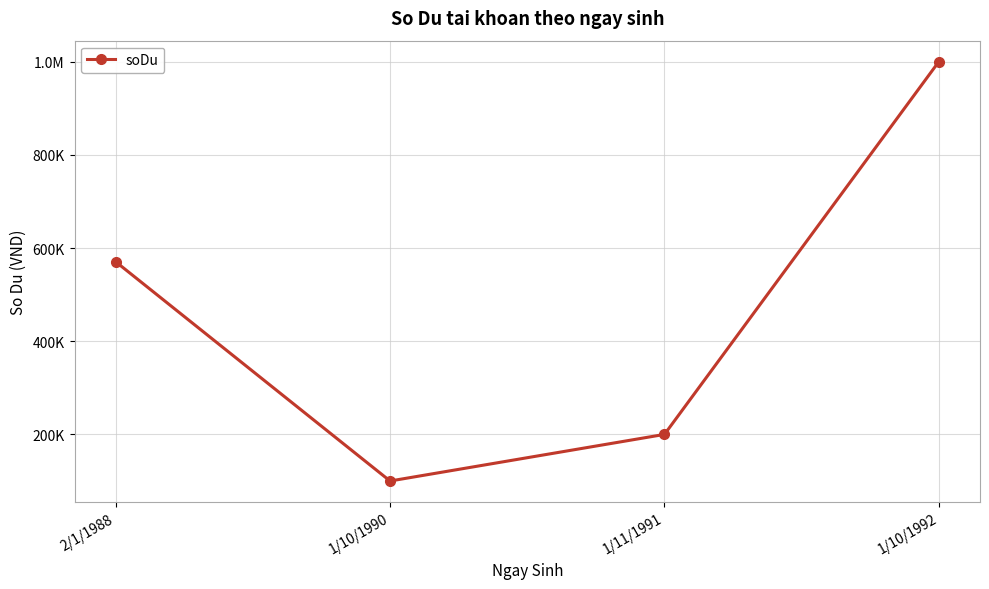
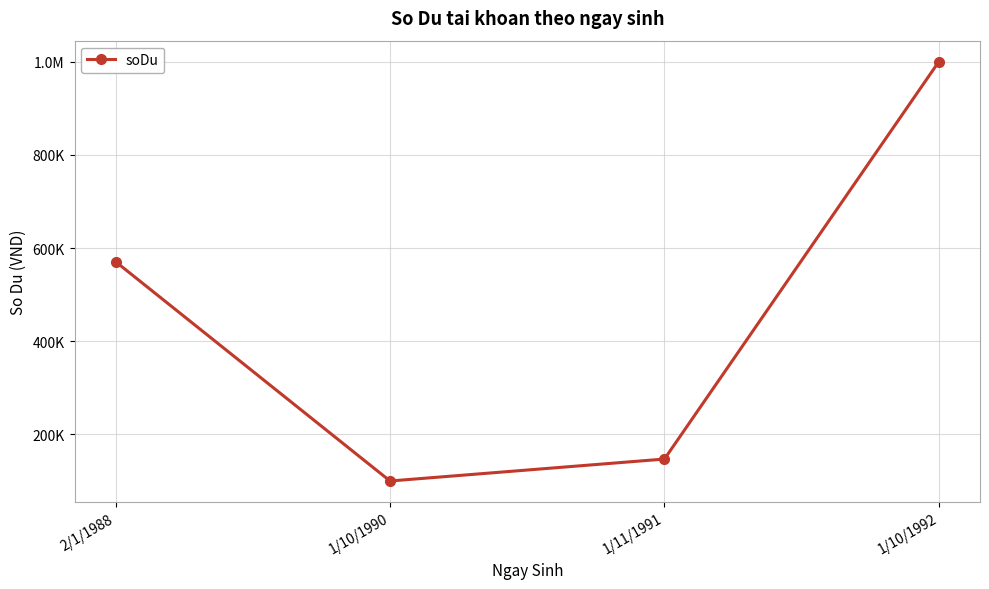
1/11/1991: 200000 -> 150000
